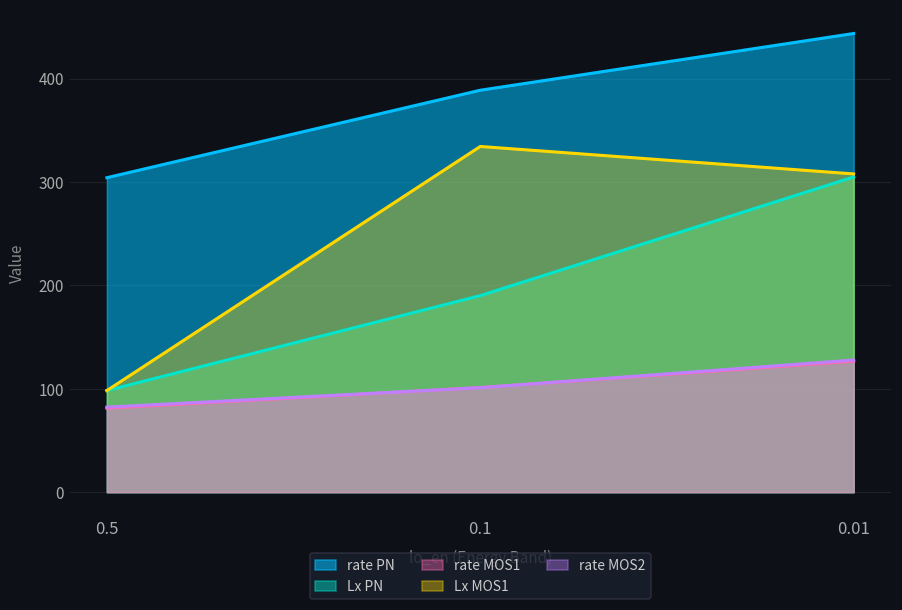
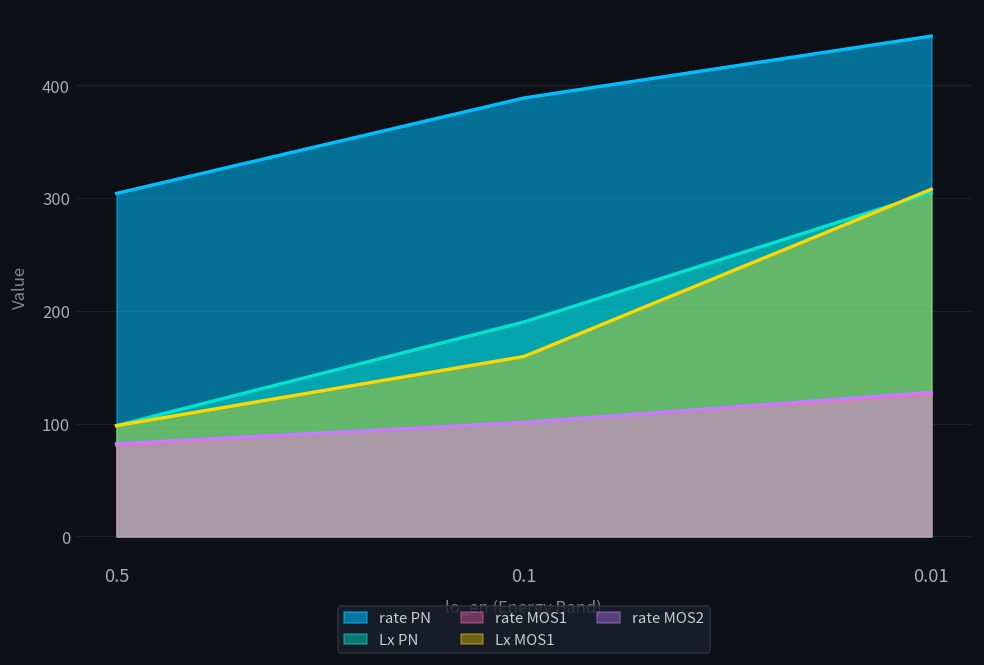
Lx MOS1, 0.1: 330 -> 160
